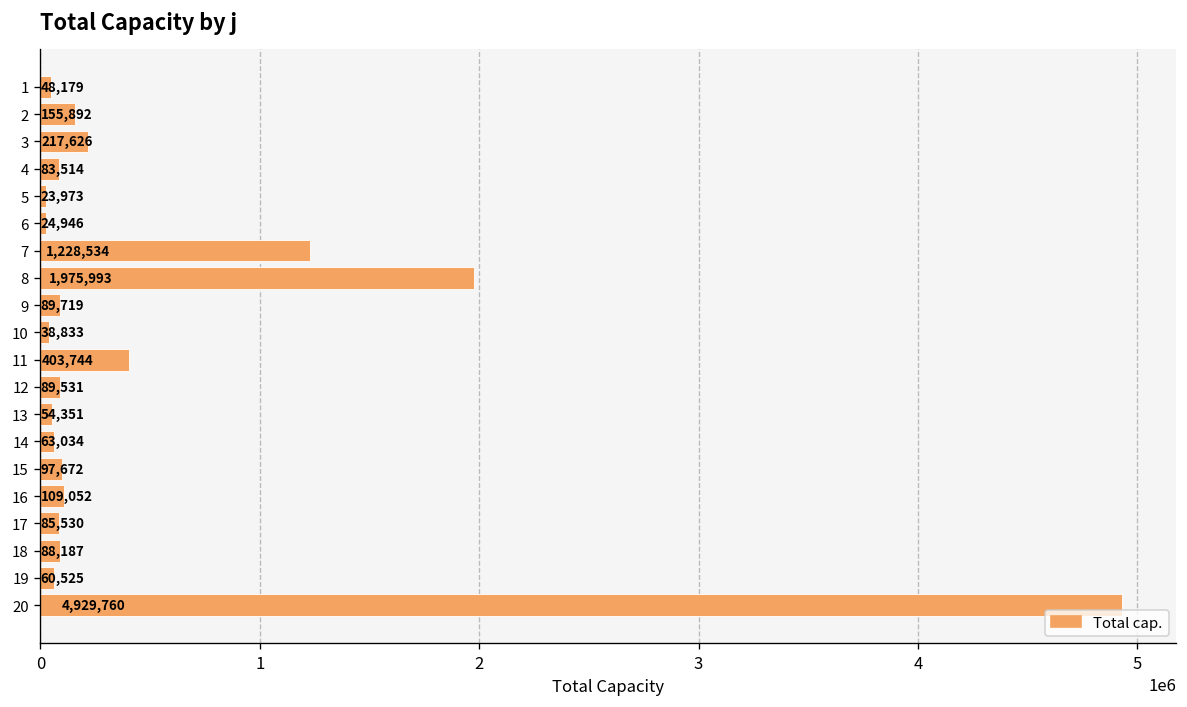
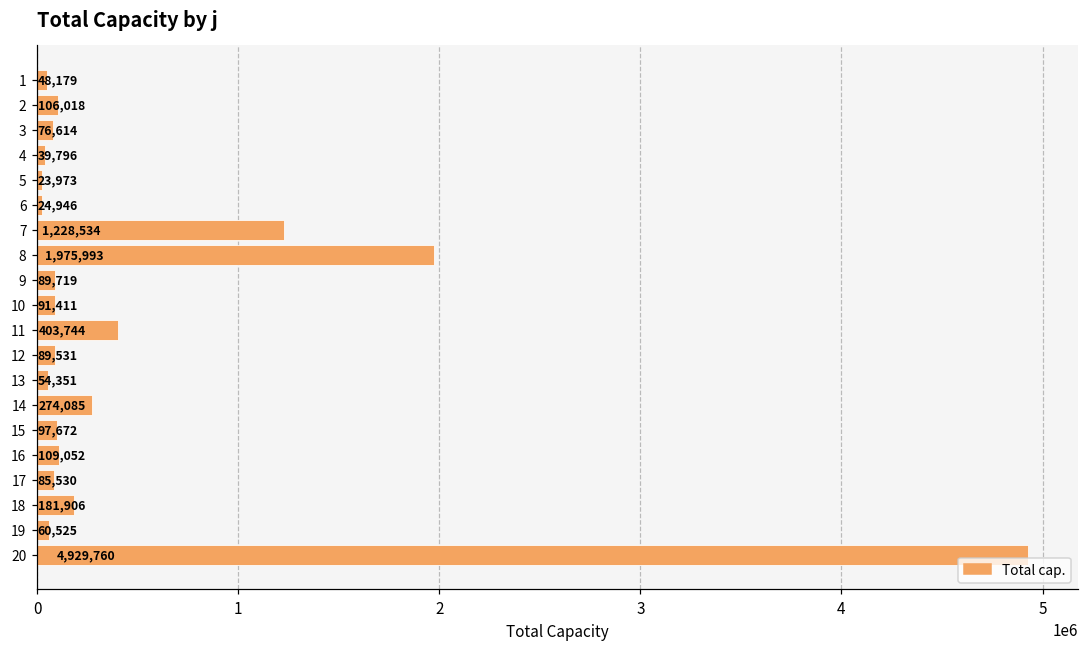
2: 155,892 -> 106,018
3: 217,626 -> 76,614
4: 83,514 -> 39,796
10: 38,833 -> 91,411
14: 63,034 -> 274,085
18: 88,187 -> 181,906
